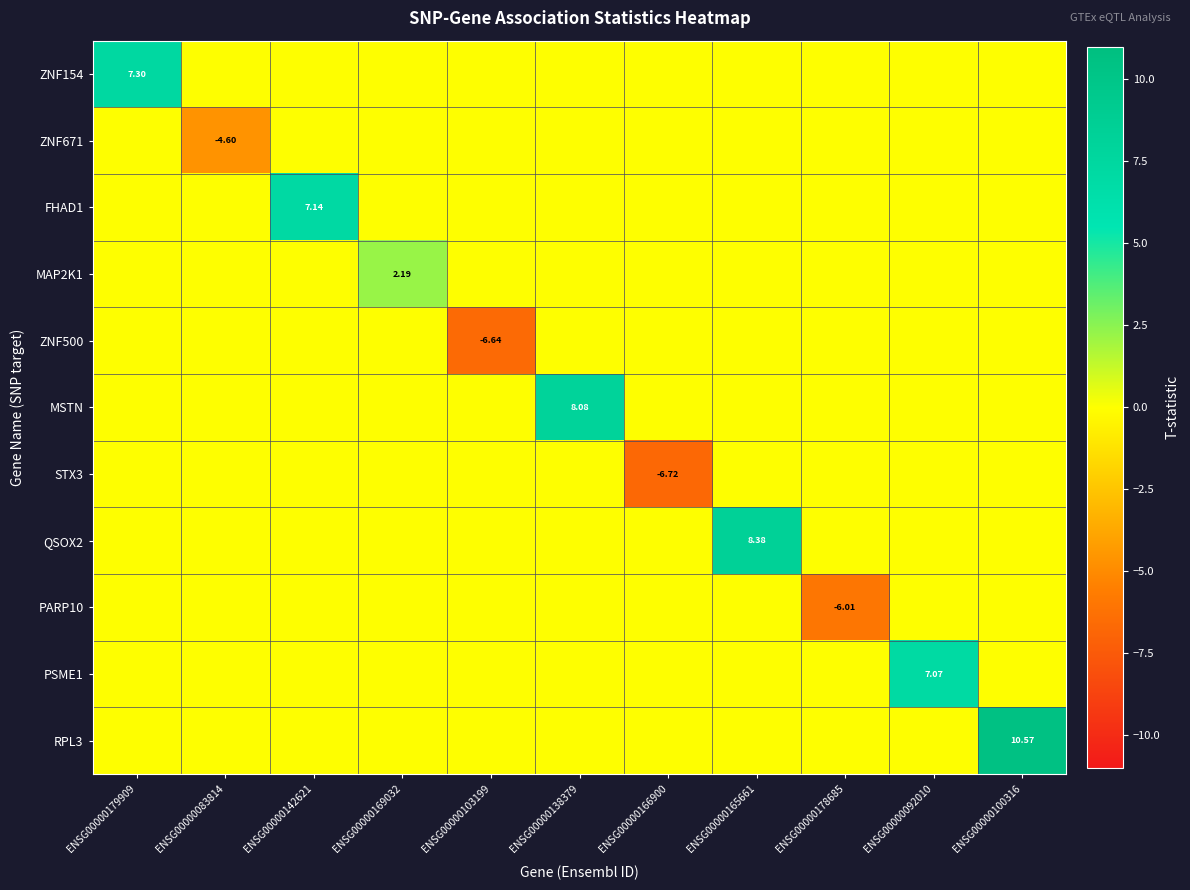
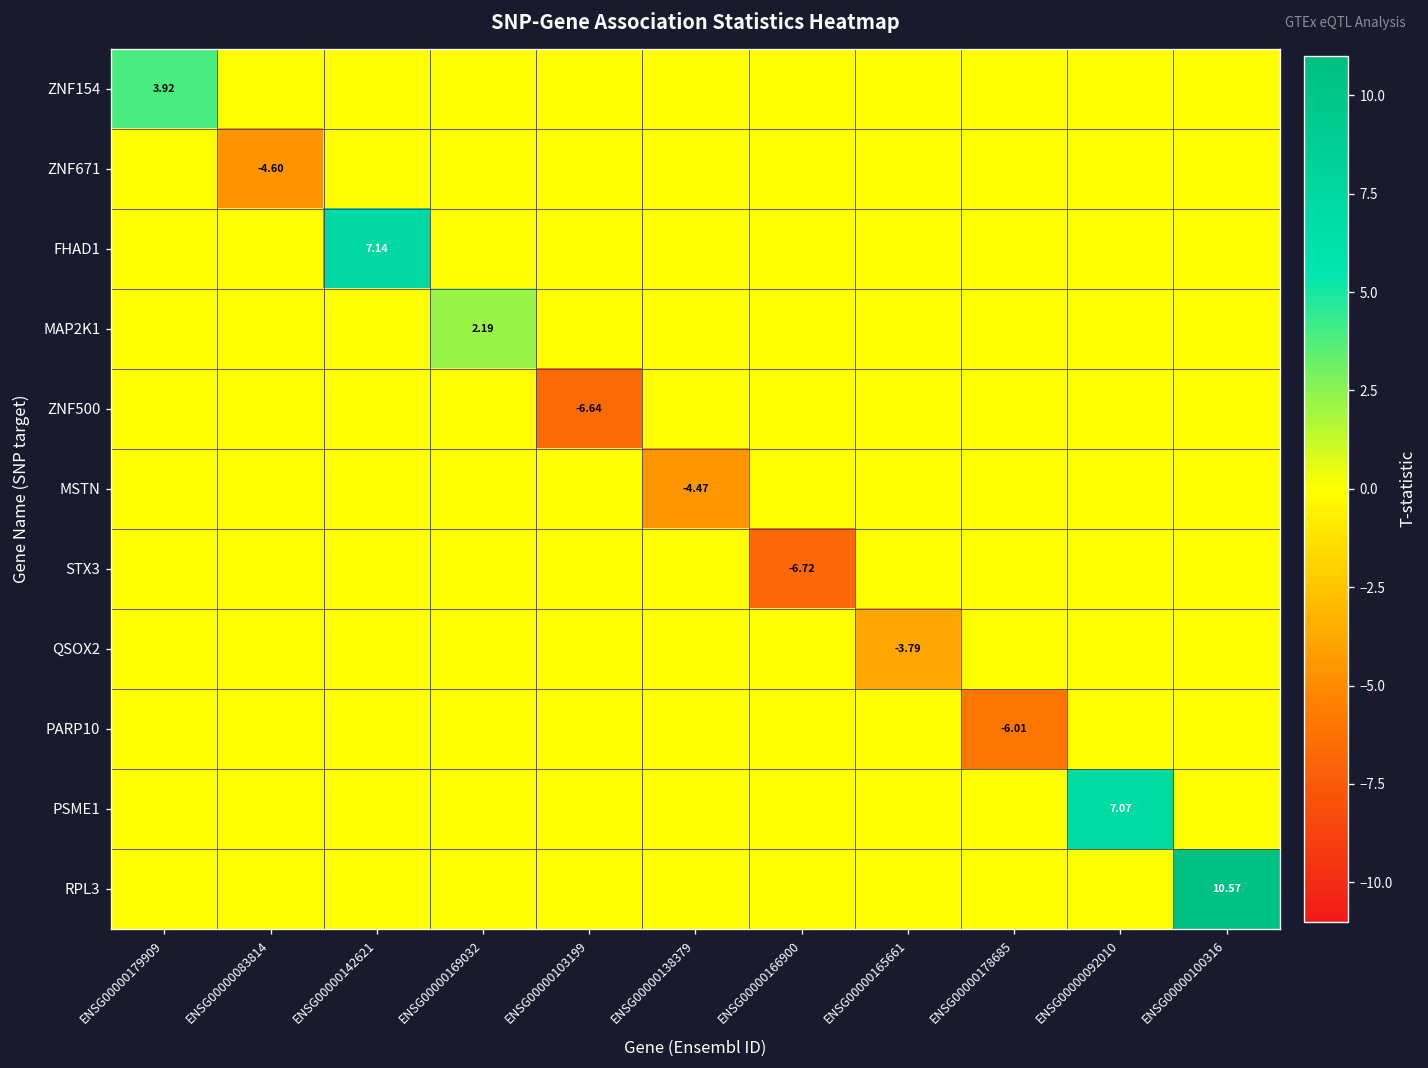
ZNF154, ENSG00000179909: 7.30 -> 3.92
MSTN, ENSG00000138379: 8.08 -> -4.47
QSOX2, ENSG00000165661: 8.38 -> -3.79
